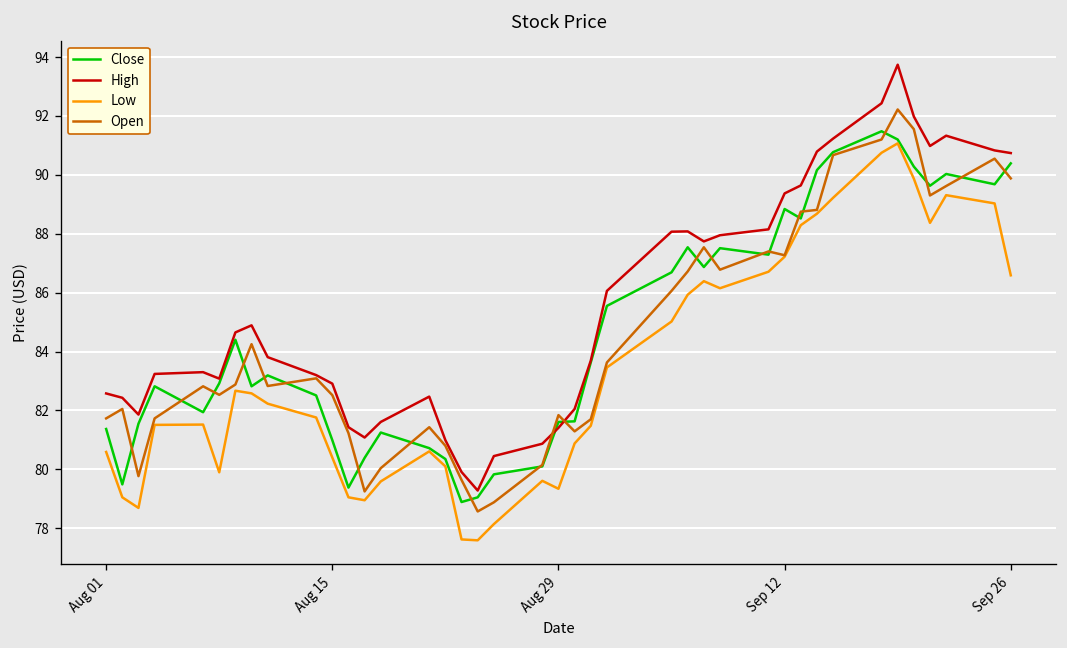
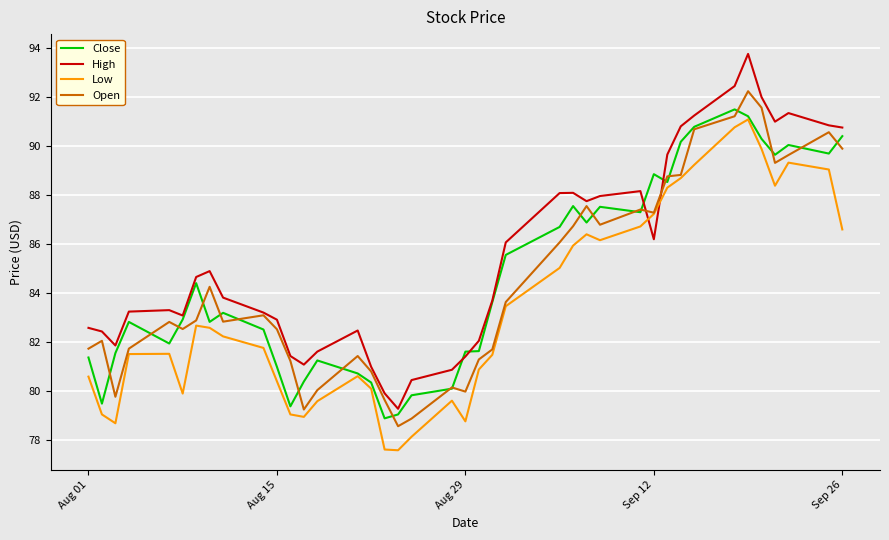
Low, Aug 29: 79.3 -> 78.8
Open, Aug 29: 81.8 -> 80.0
High, Sep 12: 89.4 -> 86.2
